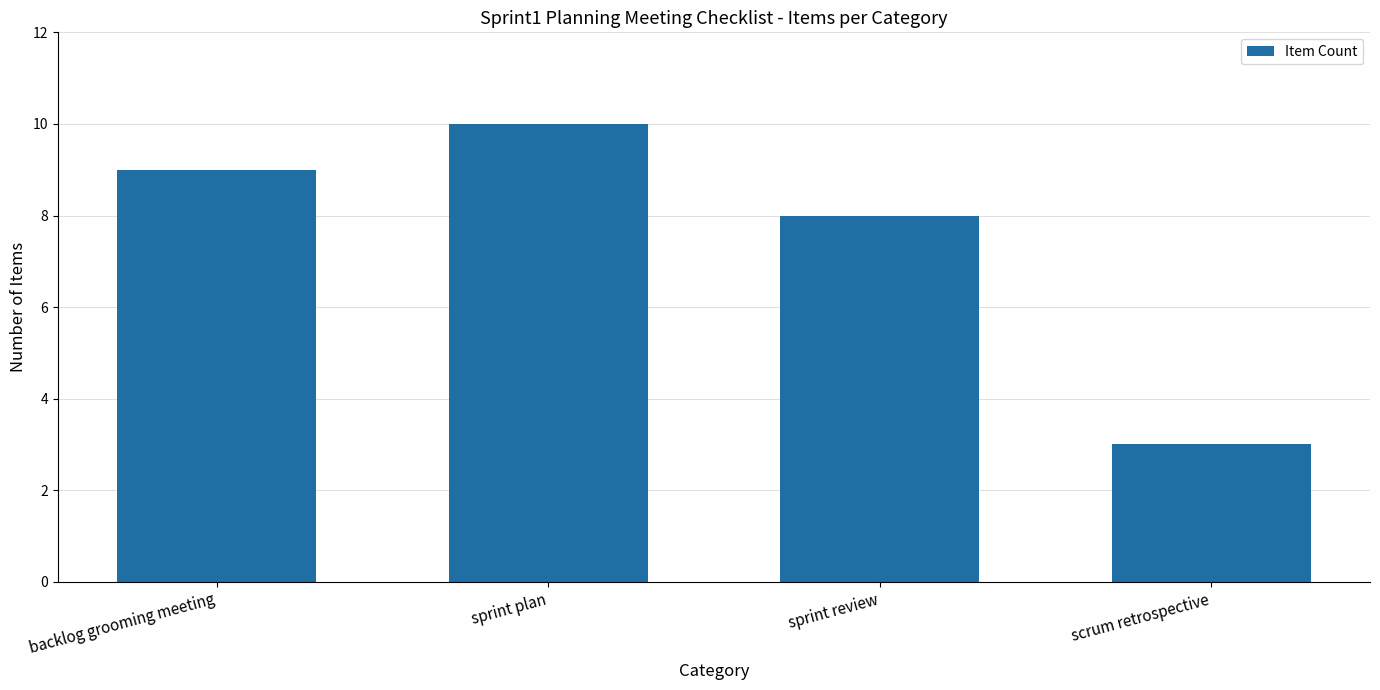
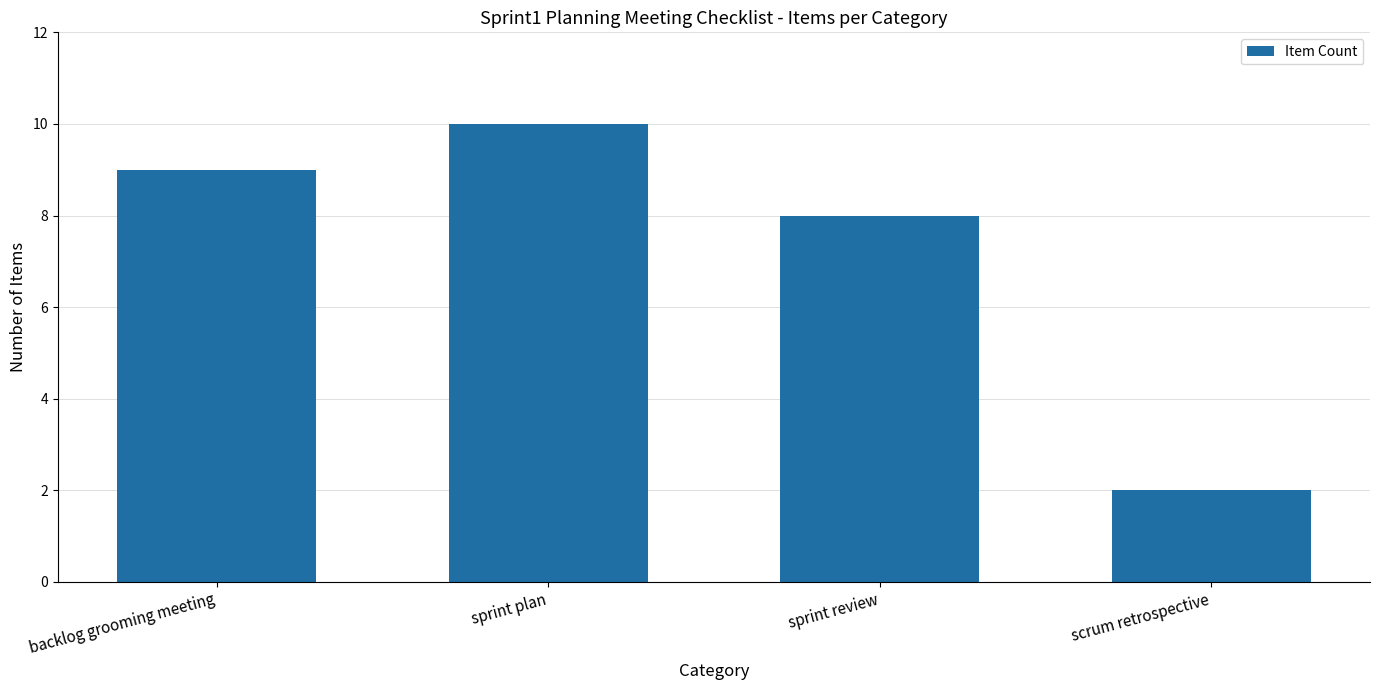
scrum retrospective: 3 -> 2
